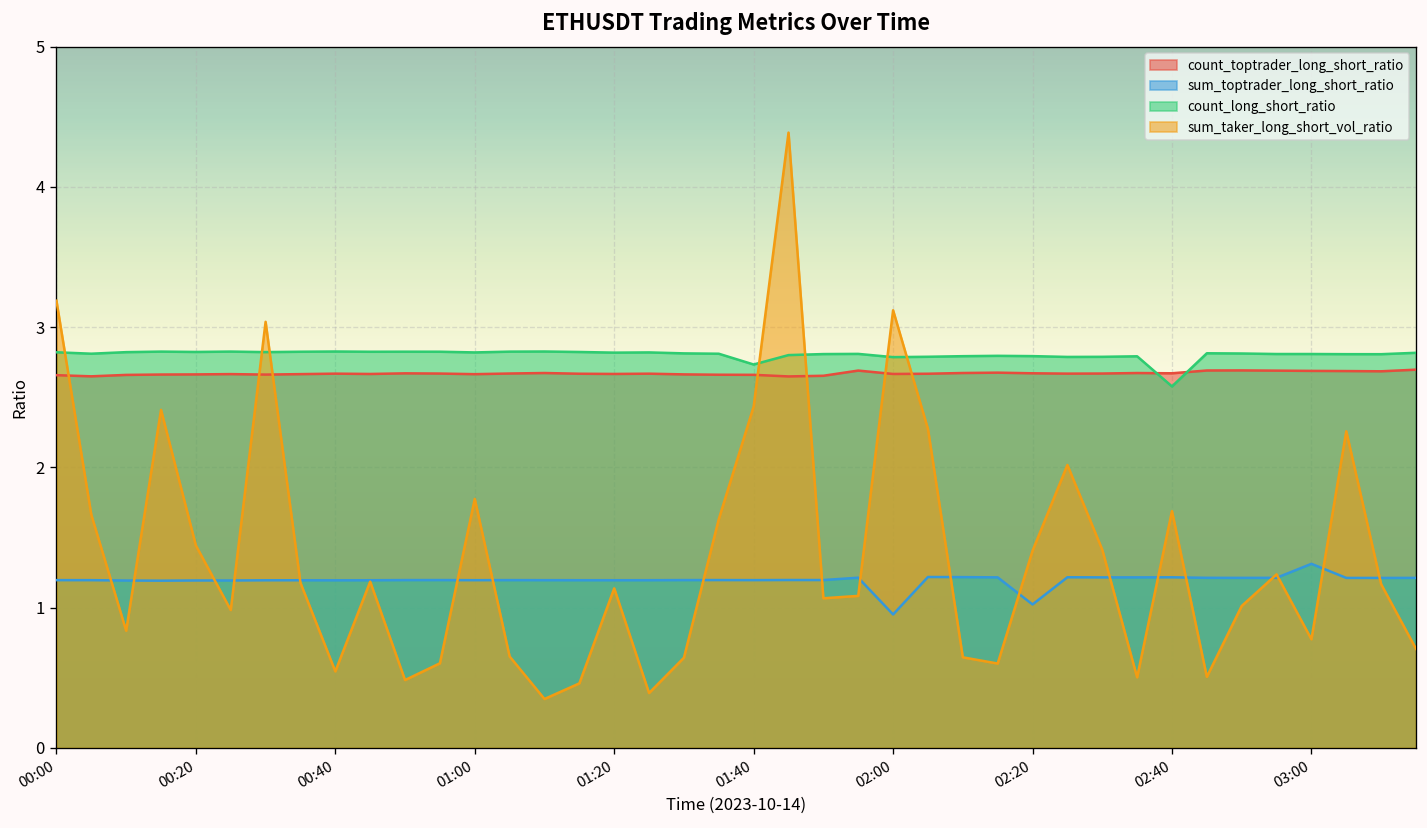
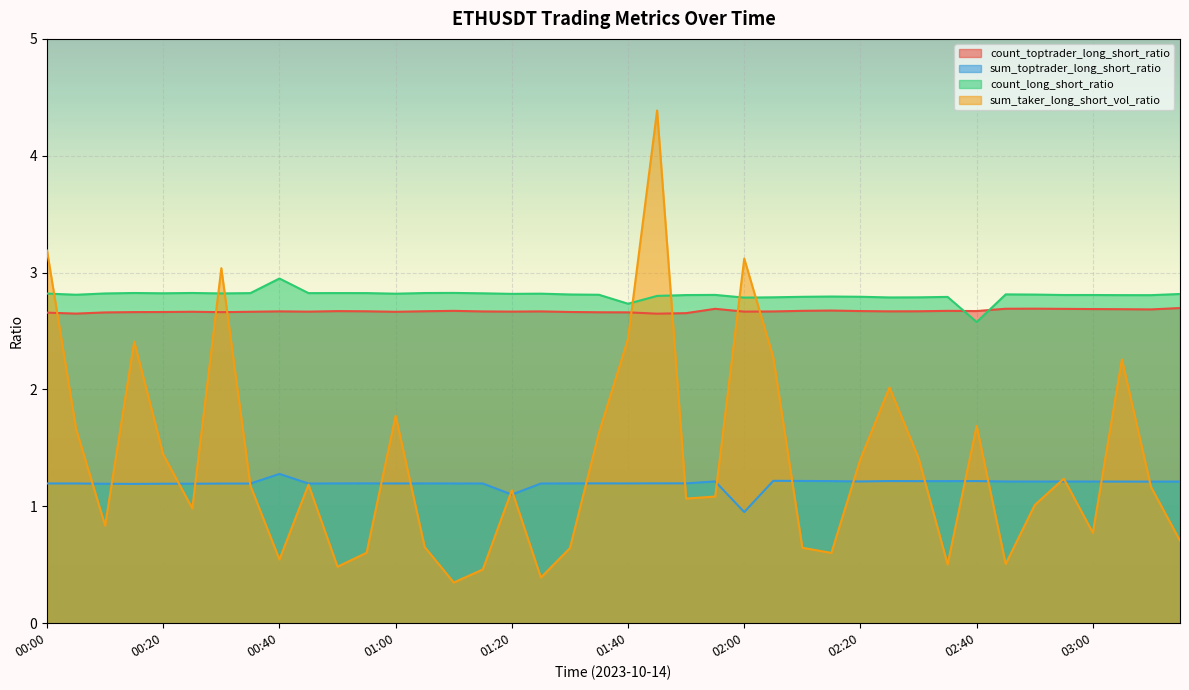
sum_toptrader_long_short_ratio, 00:40: 1.19 -> 1.28
count_long_short_ratio, 00:40: 2.83 -> 2.95
sum_toptrader_long_short_ratio, 01:20: 1.20 -> 1.10
sum_toptrader_long_short_ratio, 02:20: 1.02 -> 1.21
sum_toptrader_long_short_ratio, 03:00: 1.31 -> 1.21
